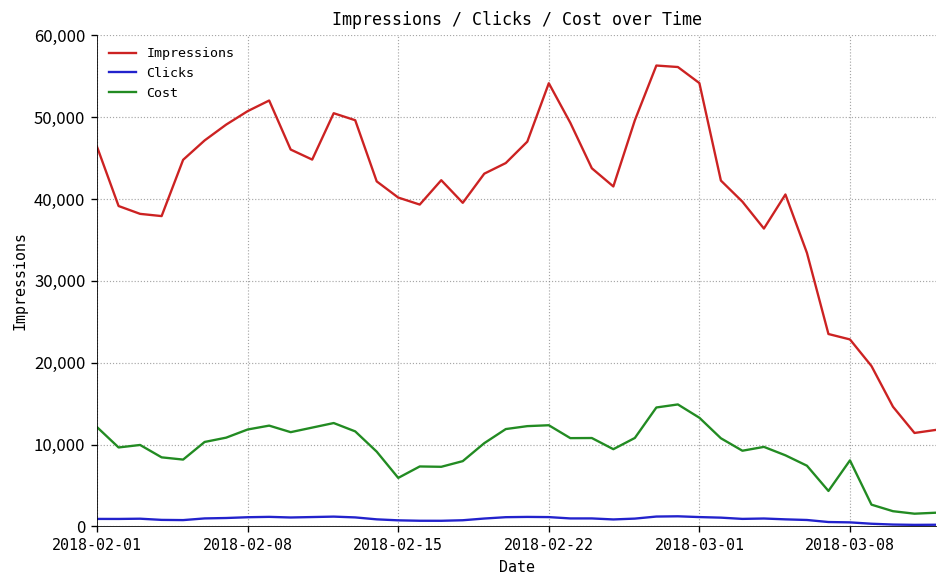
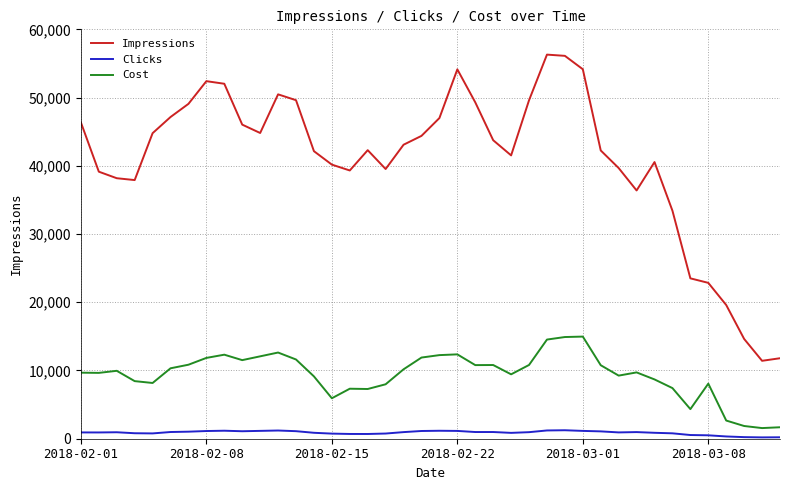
Cost, 2018-02-01: 12,000 -> 10,000
Impressions, 2018-02-08: 51,000 -> 52,000
Cost, 2018-03-01: 13,000 -> 15,000
